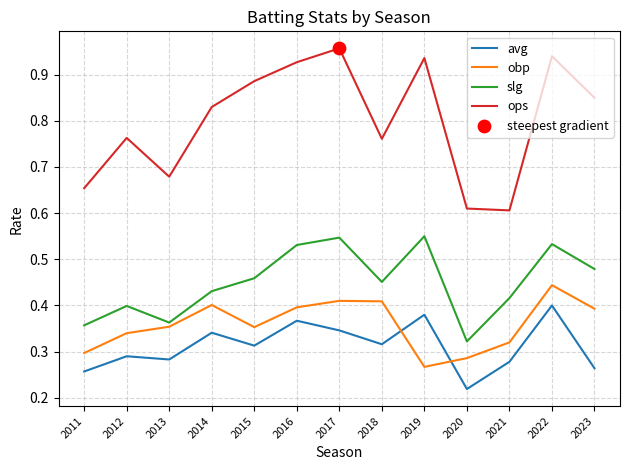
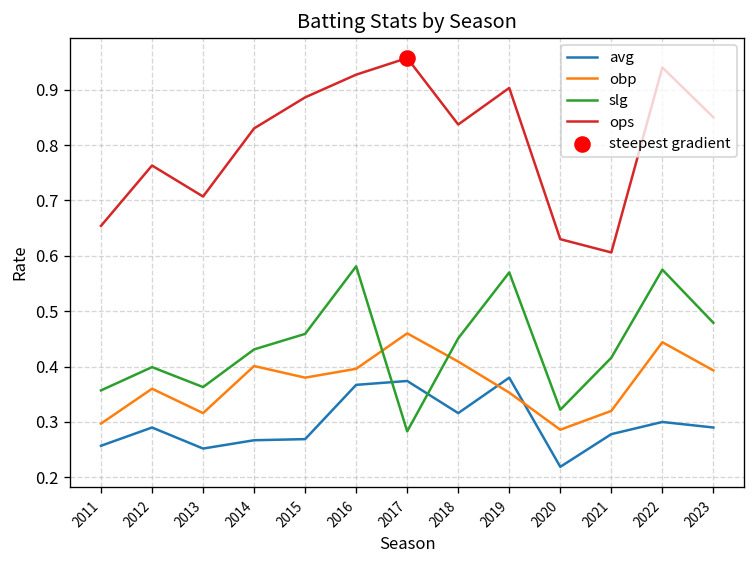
obp, 2012: 0.34 -> 0.36
avg, 2013: 0.28 -> 0.25
obp, 2013: 0.35 -> 0.32
ops, 2013: 0.68 -> 0.71
avg, 2014: 0.34 -> 0.27
avg, 2015: 0.31 -> 0.27
obp, 2015: 0.35 -> 0.38
slg, 2016: 0.53 -> 0.58
avg, 2017: 0.35 -> 0.37
obp, 2017: 0.41 -> 0.46
slg, 2017: 0.55 -> 0.28
ops, 2018: 0.76 -> 0.84
obp, 2019: 0.27 -> 0.35
slg, 2019: 0.55 -> 0.57
ops, 2019: 0.94 -> 0.90
ops, 2020: 0.61 -> 0.63
avg, 2022: 0.4 -> 0.3
slg, 2022: 0.53 -> 0.58
avg, 2023: 0.26 -> 0.29
